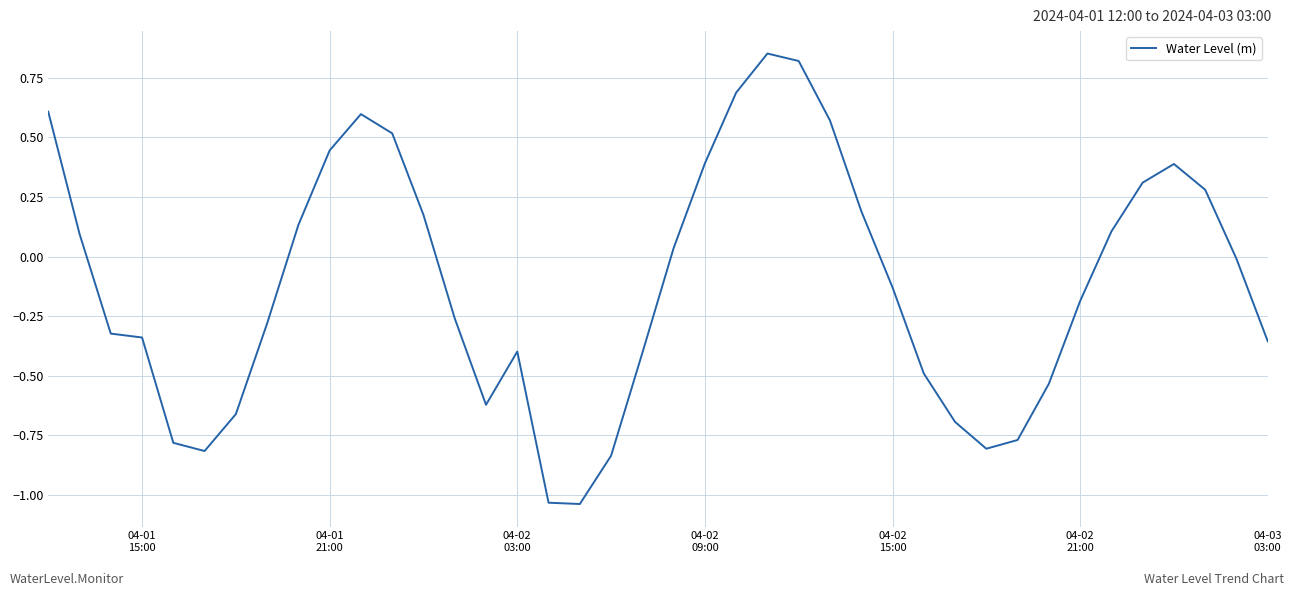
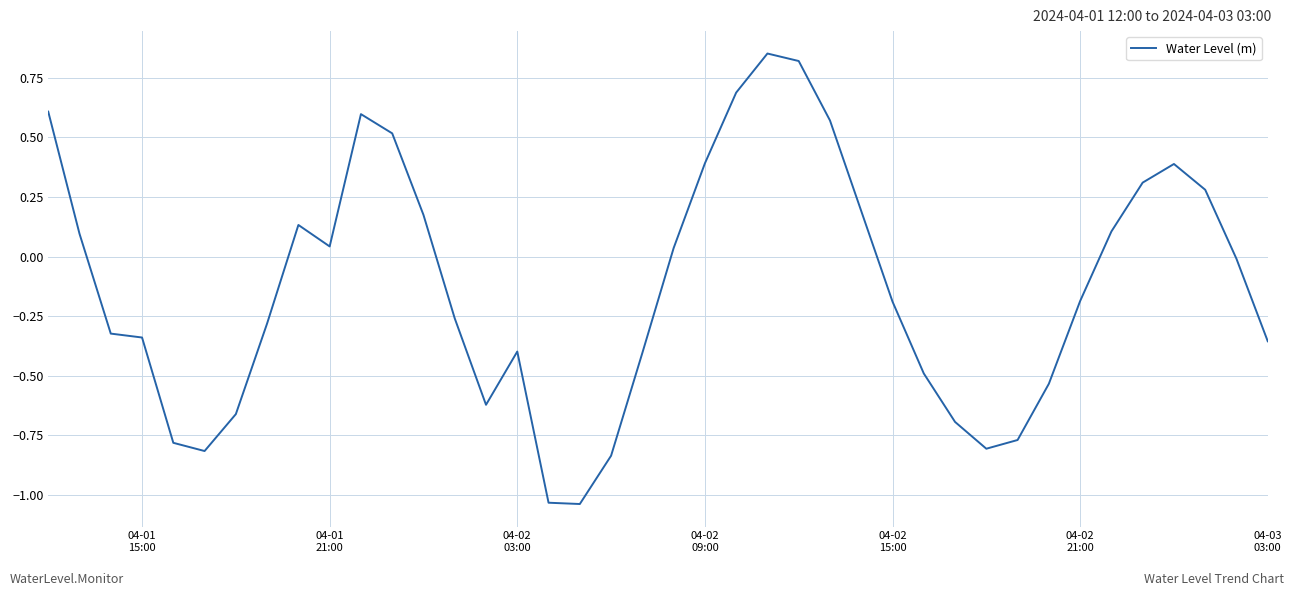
04-01 21:00: 0.45 -> 0.04
04-02 15:00: -0.13 -> -0.19
